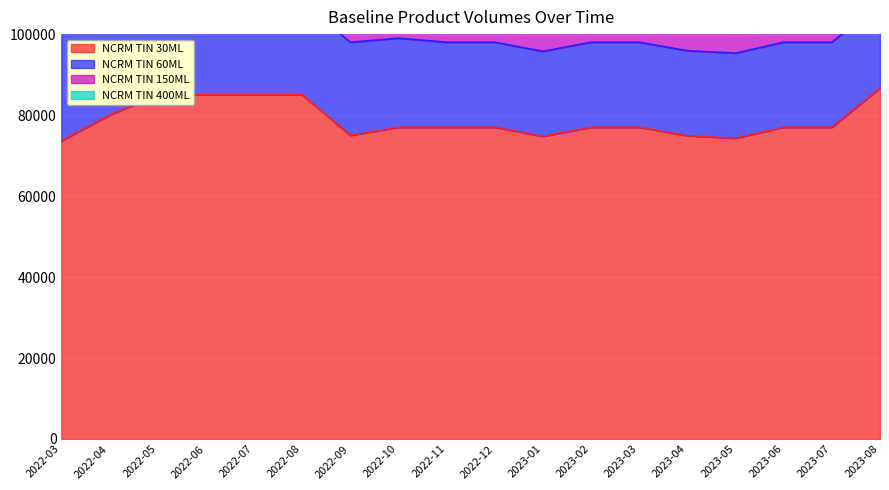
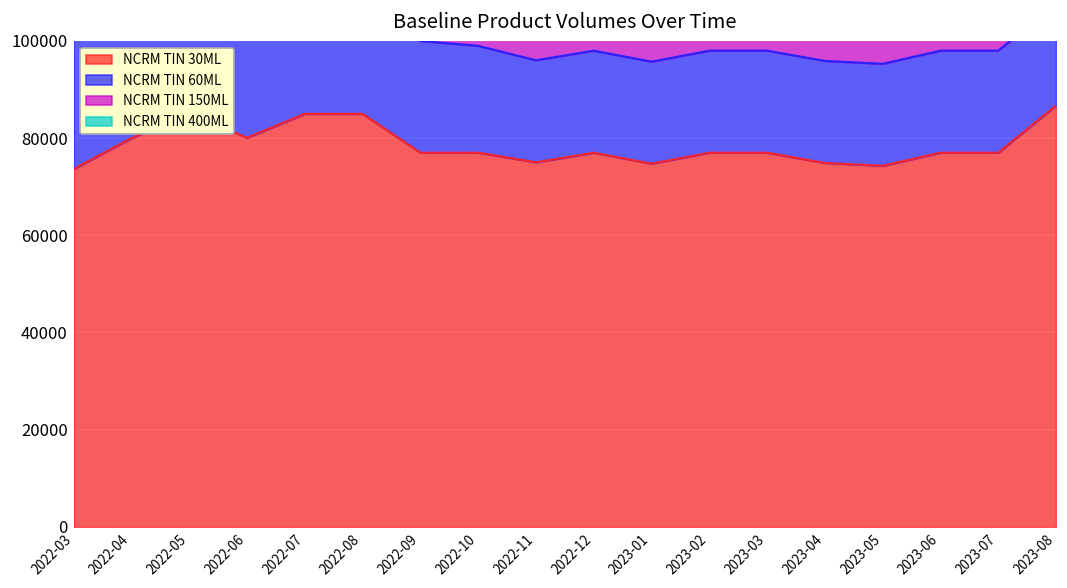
NCRM TIN 30ML, 2022-06: 85000 -> 80000
NCRM TIN 30ML, 2022-09: 75000 -> 77000
NCRM TIN 30ML, 2022-11: 77000 -> 75000
